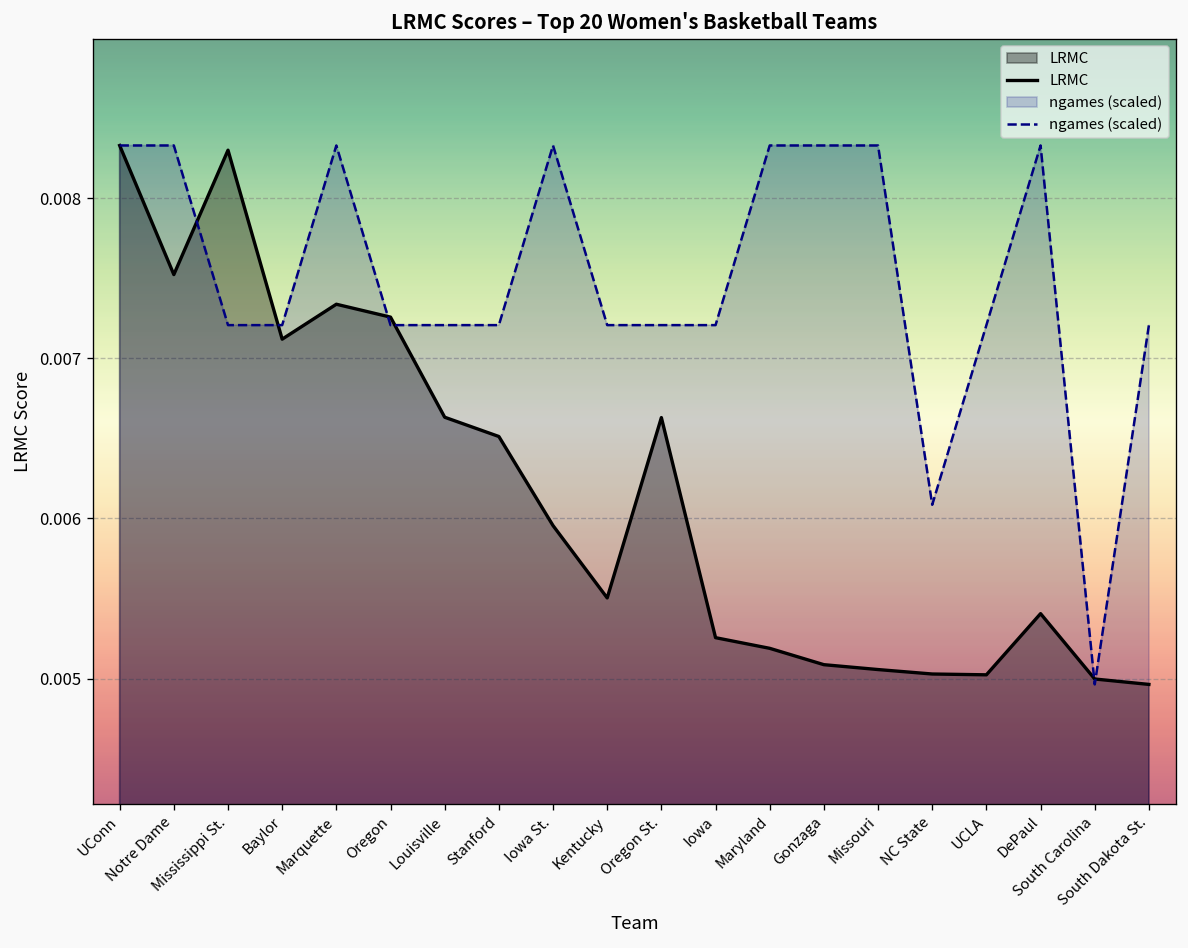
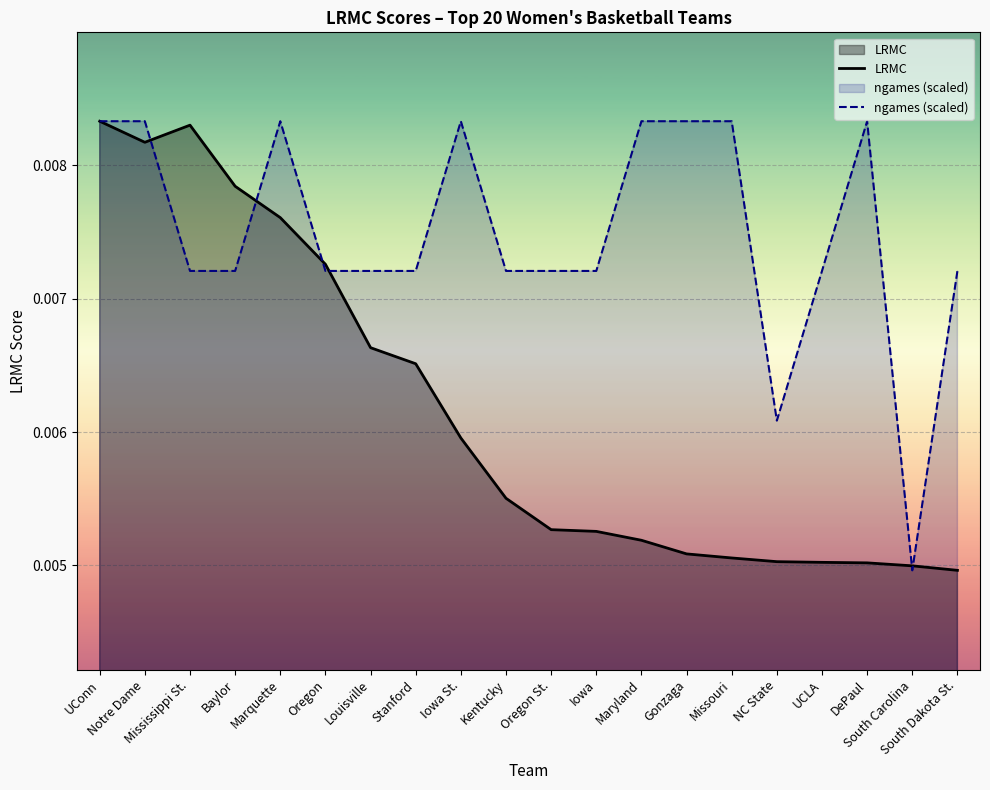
LRMC, Notre Dame: 0.00752 -> 0.00817
LRMC, Baylor: 0.00712 -> 0.00784
LRMC, Marquette: 0.00734 -> 0.00761
LRMC, Oregon St.: 0.00663 -> 0.00527
LRMC, DePaul: 0.00541 -> 0.00502
